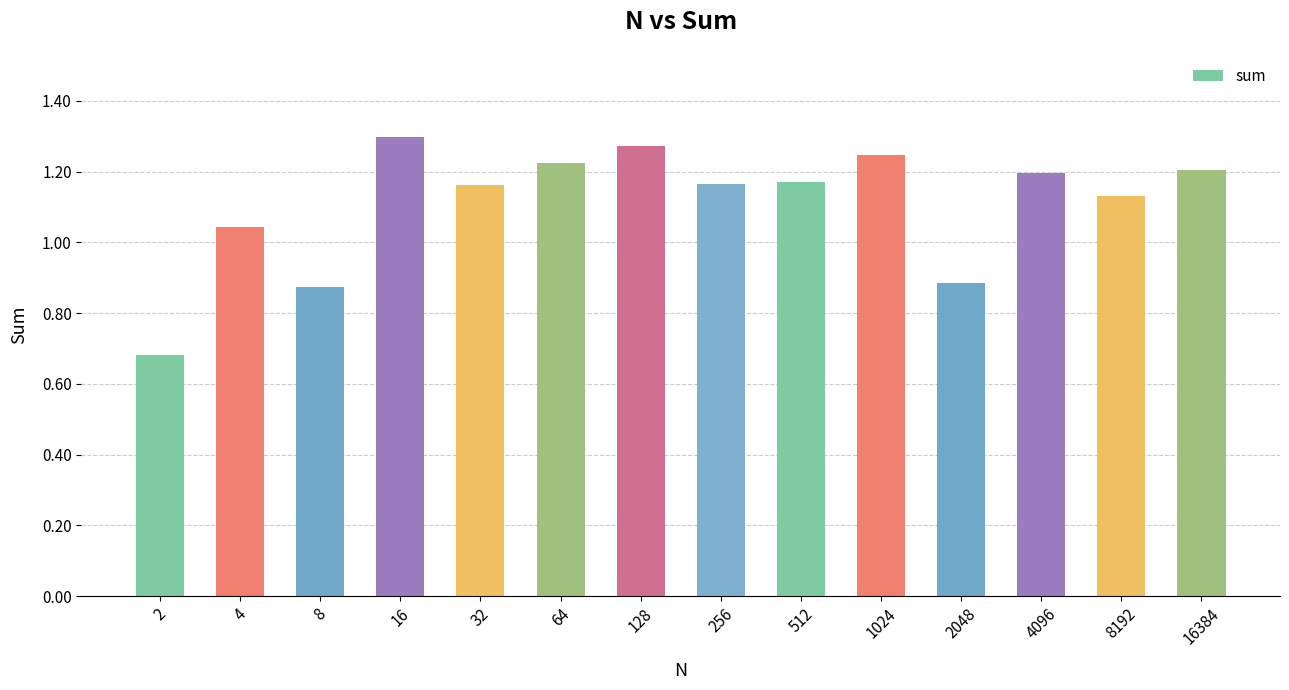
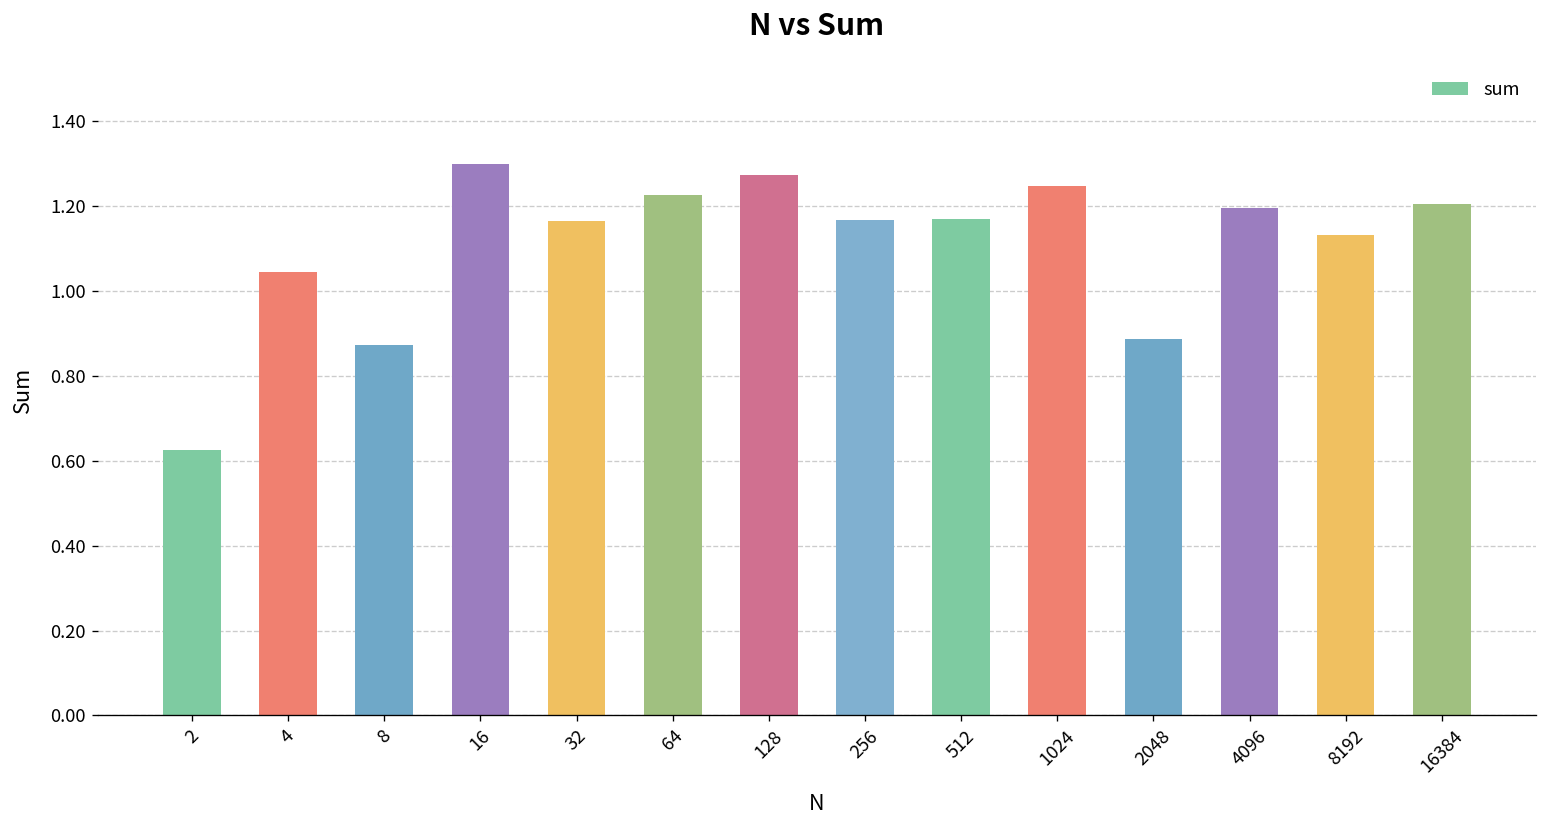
2: 0.68 -> 0.62
